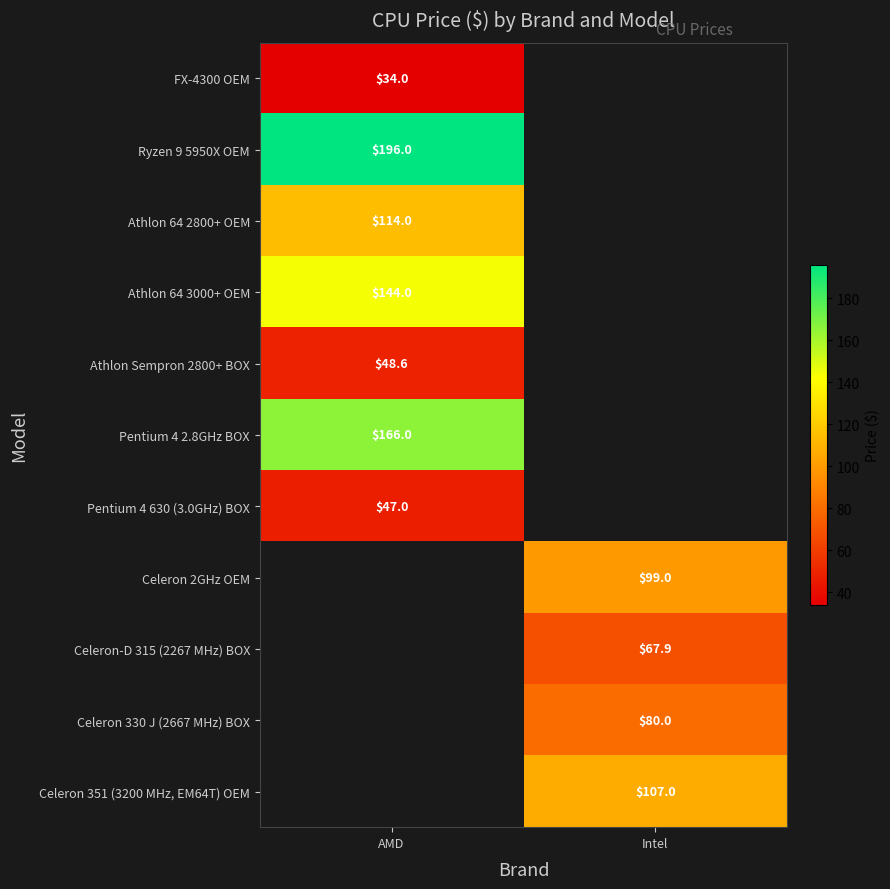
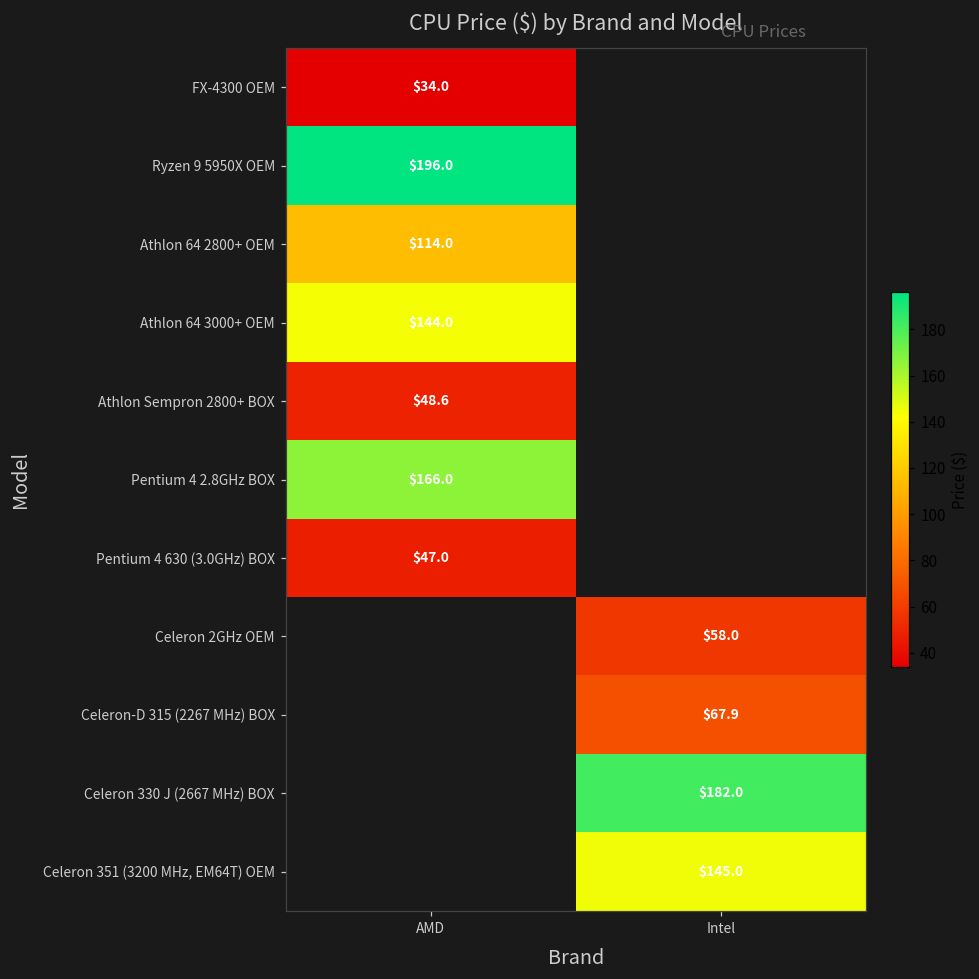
Celeron 2GHz OEM, Intel: $99.0 -> $58.0
Celeron 330 J (2667 MHz) BOX, Intel: $80.0 -> $182.0
Celeron 351 (3200 MHz, EM64T) OEM, Intel: $107.0 -> $145.0
